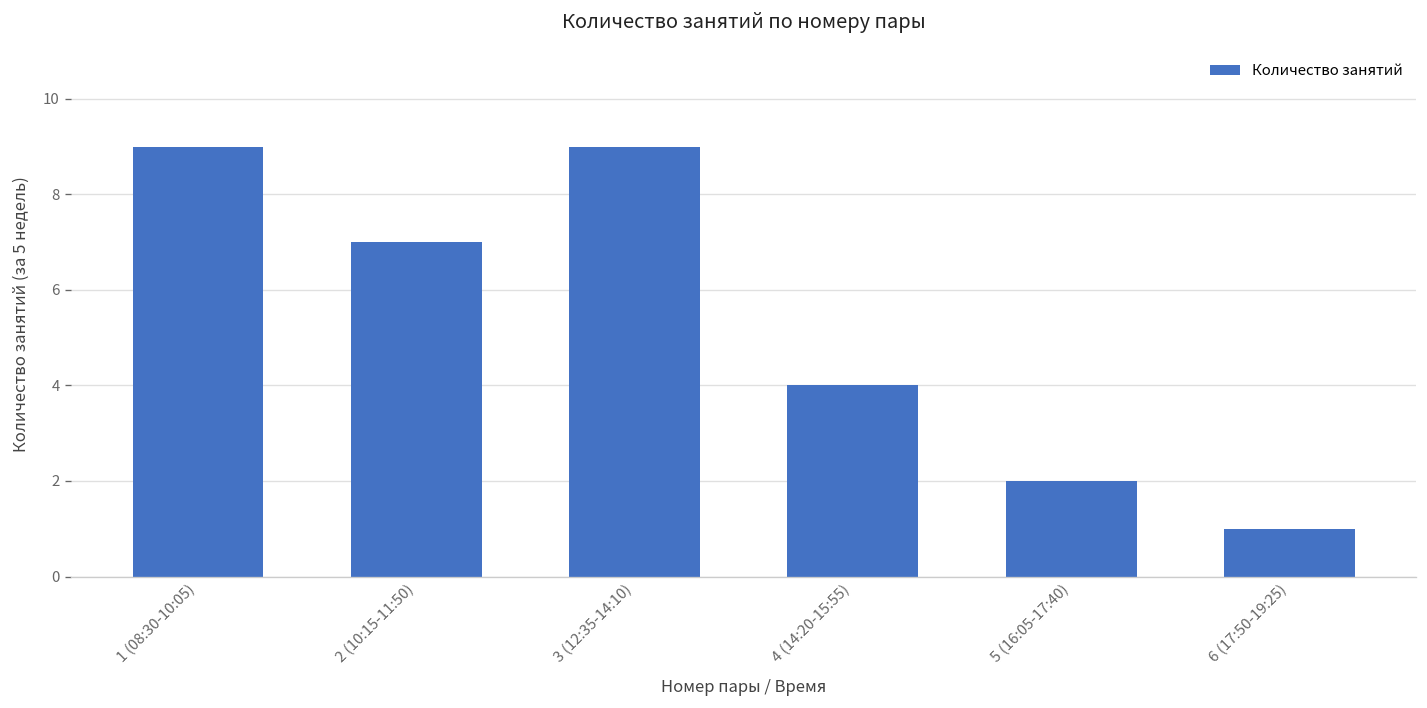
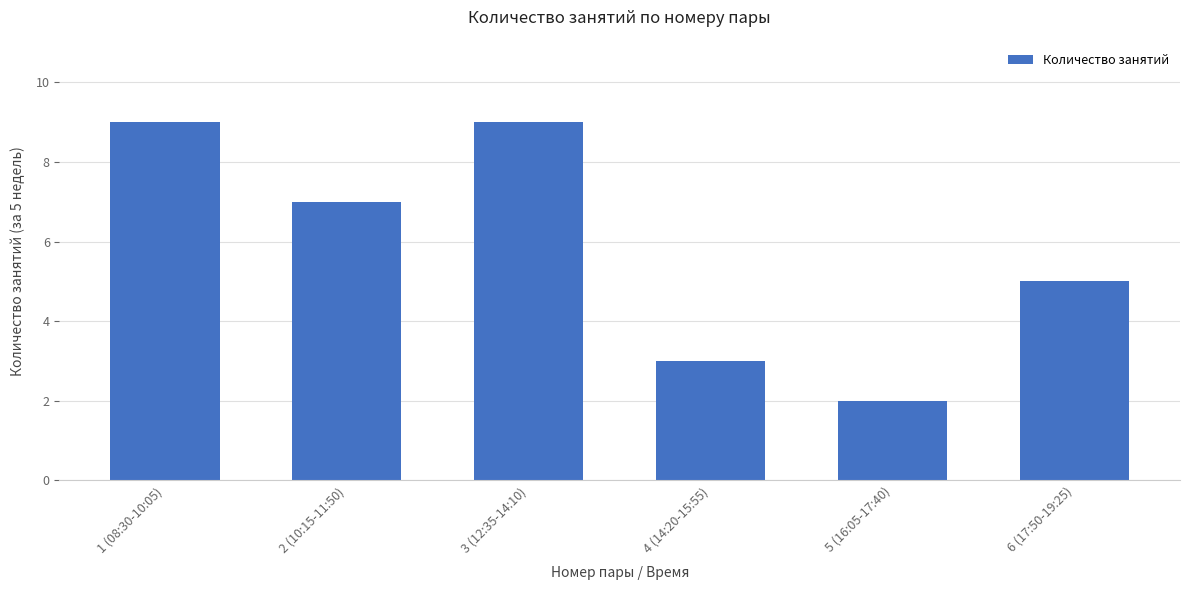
4 (14:20-15:55): 4 -> 3
6 (17:50-19:25): 1 -> 5
